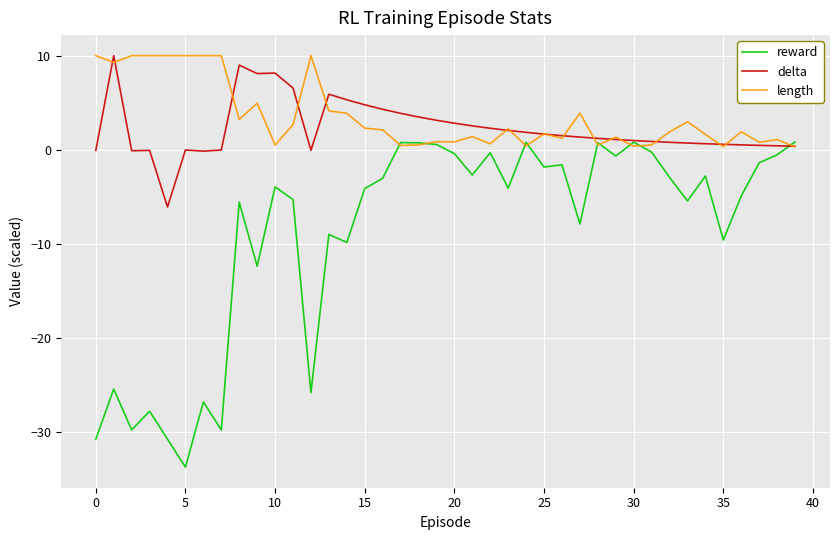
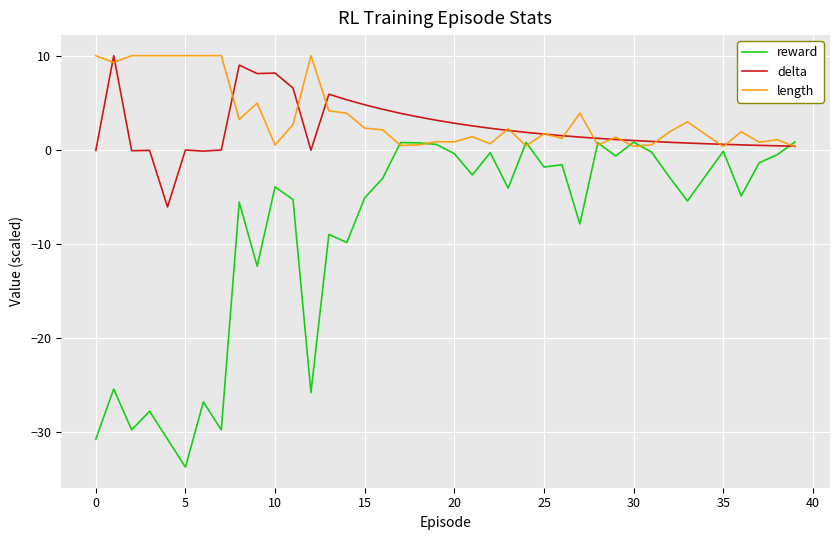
reward, 15: -4 -> -5
reward, 35: -10 -> 0
